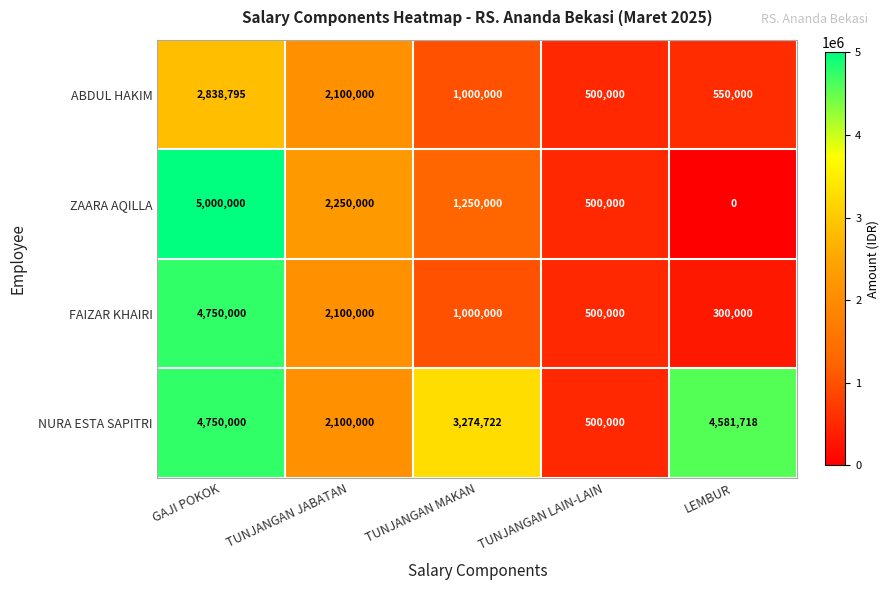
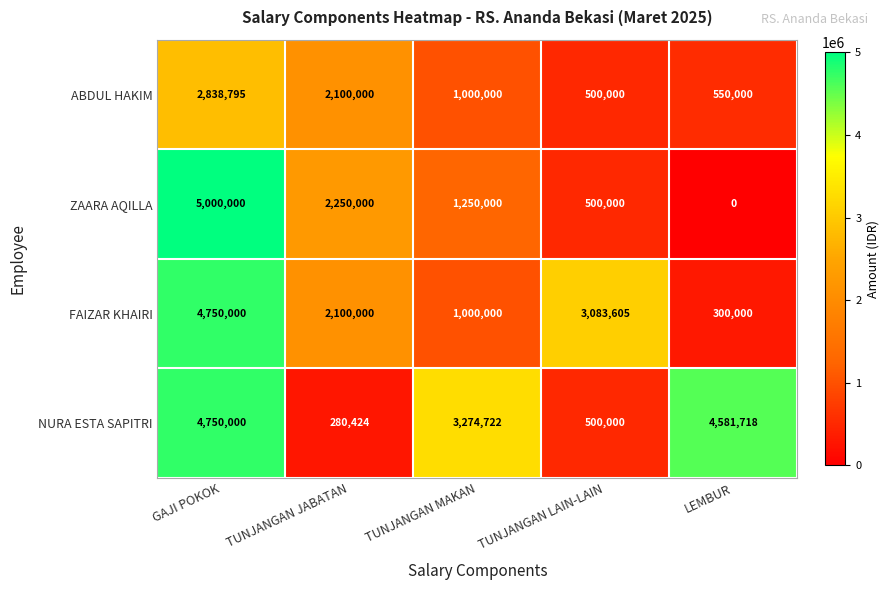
FAIZAR KHAIRI, TUNJANGAN LAIN-LAIN: 500,000 -> 3,083,605
NURA ESTA SAPITRI, TUNJANGAN JABATAN: 2,100,000 -> 280,424
